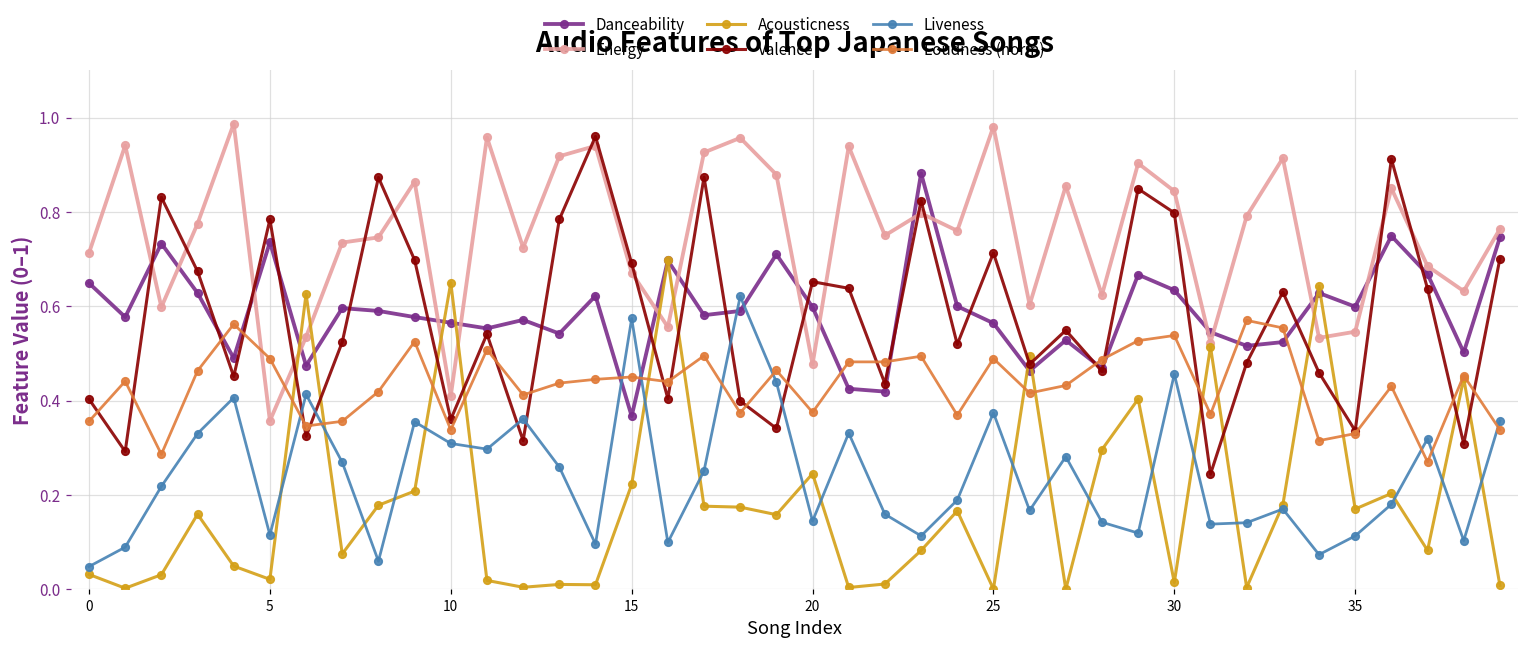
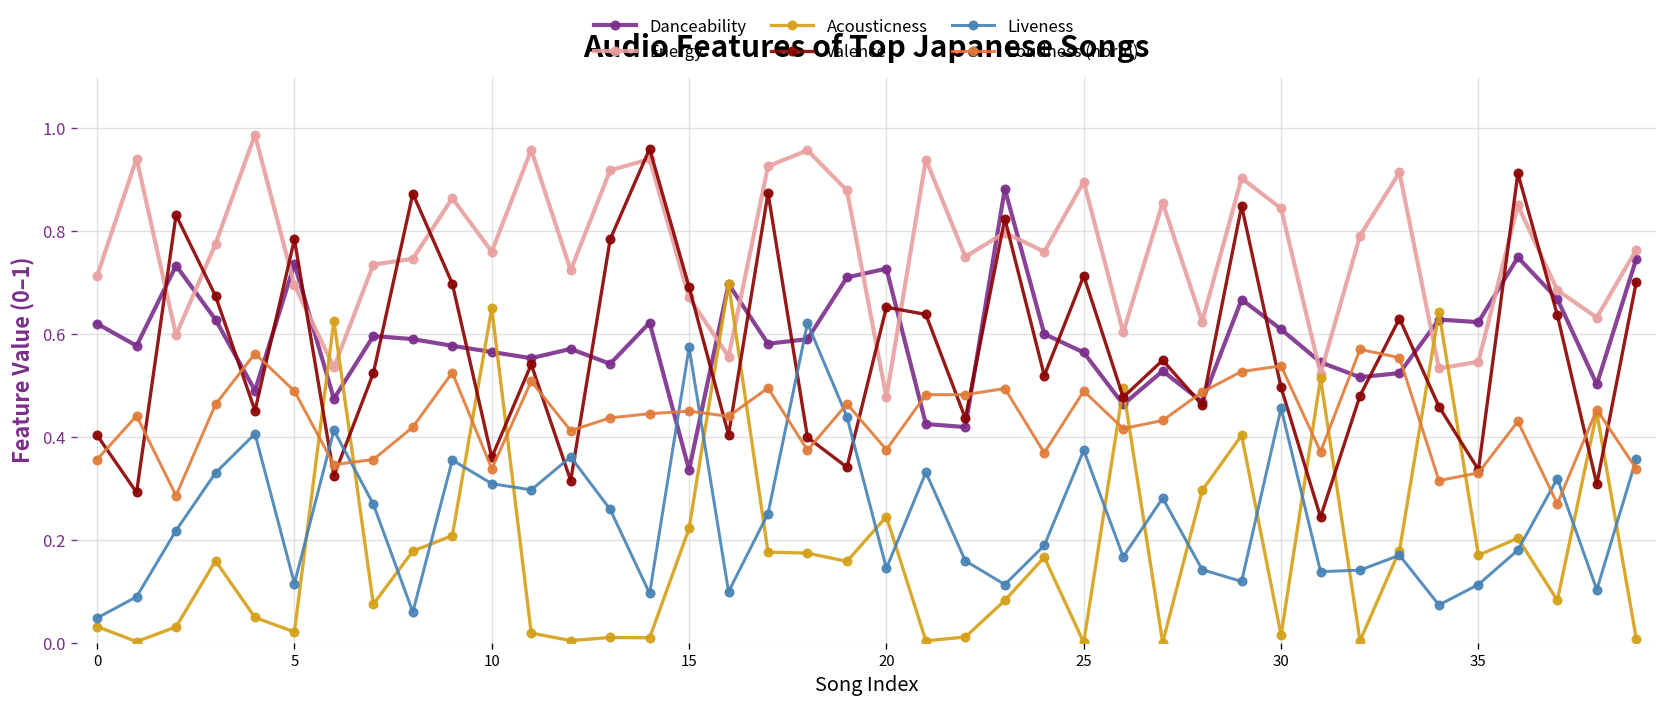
Danceability, 0: 0.65 -> 0.62
Energy, 5: 0.36 -> 0.70
Energy, 10: 0.41 -> 0.76
Danceability, 15: 0.37 -> 0.34
Danceability, 20: 0.60 -> 0.73
Energy, 25: 0.98 -> 0.90
Danceability, 30: 0.63 -> 0.61
Valence, 30: 0.80 -> 0.50
Danceability, 35: 0.60 -> 0.62
